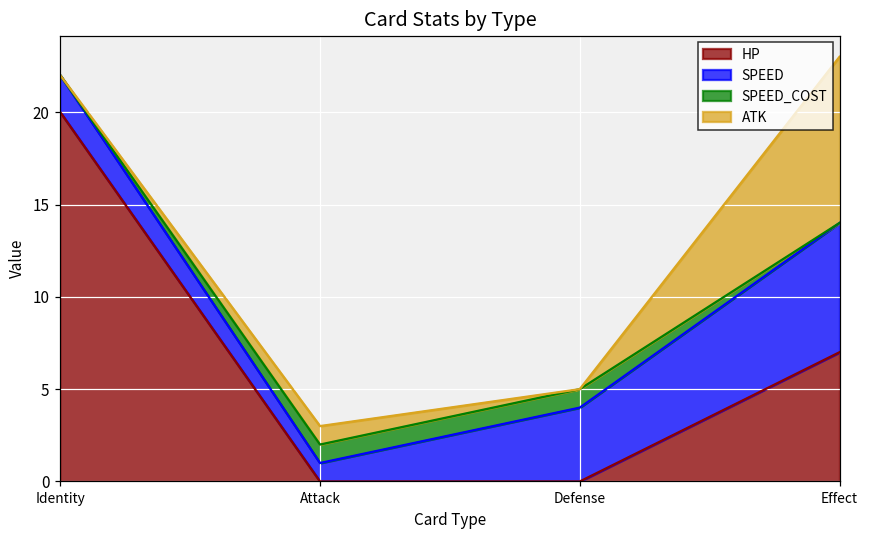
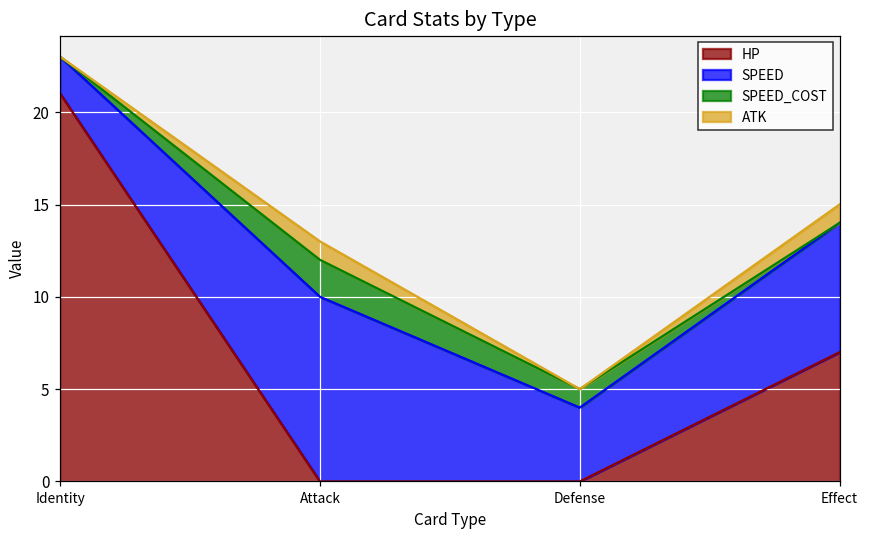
HP, Identity: 20 -> 21
SPEED, Attack: 1 -> 10
SPEED_COST, Attack: 1 -> 2
ATK, Effect: 9 -> 1
